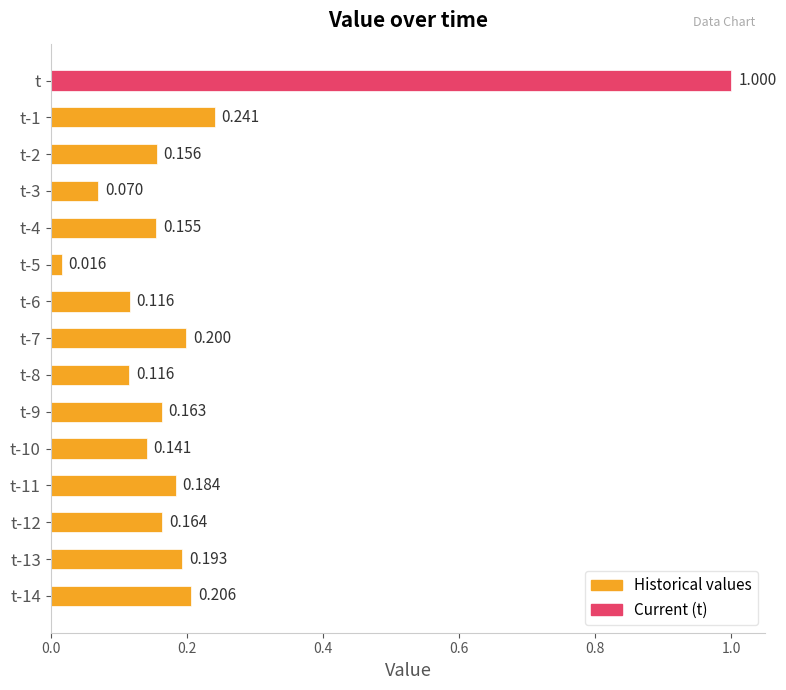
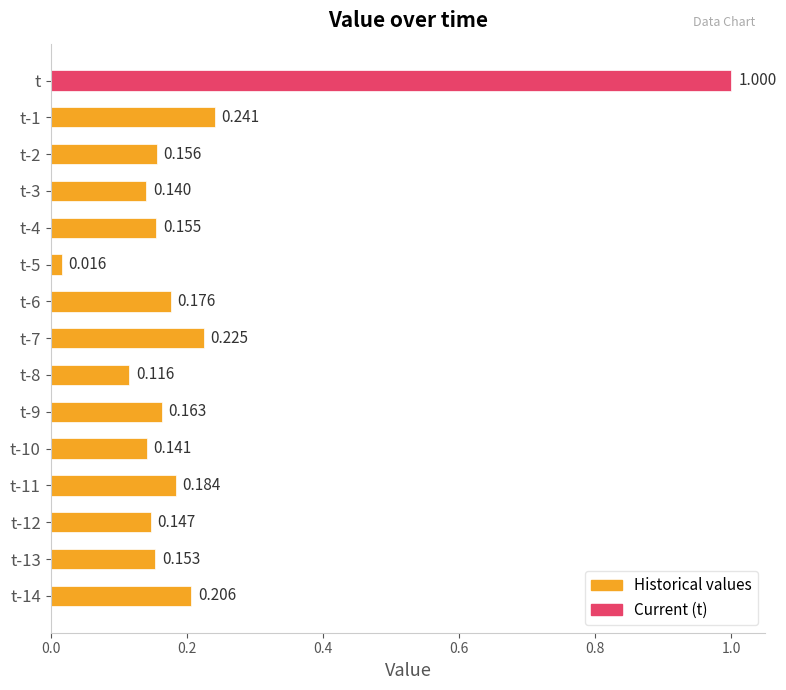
t-3: 0.070 -> 0.140
t-6: 0.116 -> 0.176
t-7: 0.200 -> 0.225
t-12: 0.164 -> 0.147
t-13: 0.193 -> 0.153
